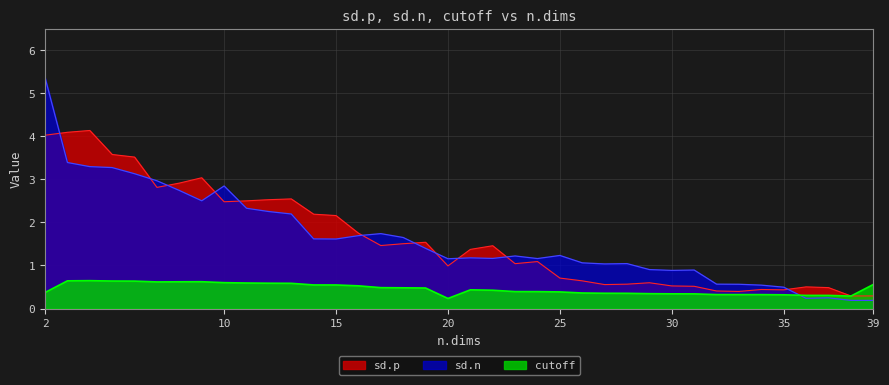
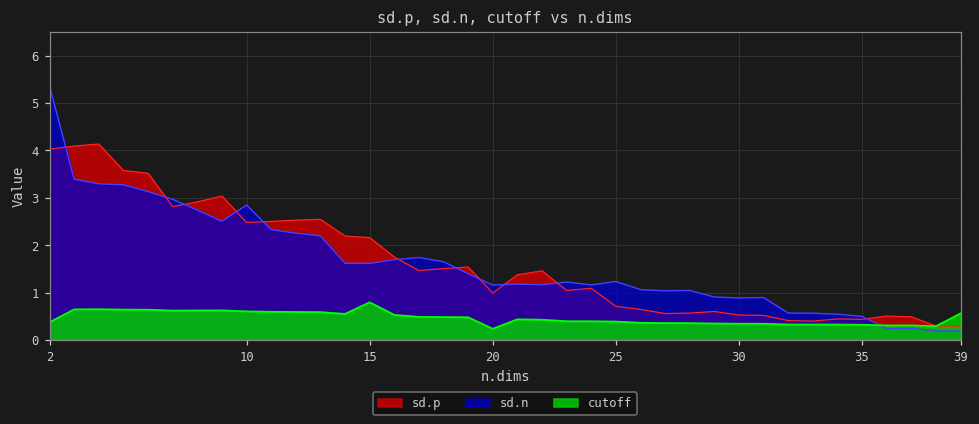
cutoff, 15: 0.5 -> 0.8
